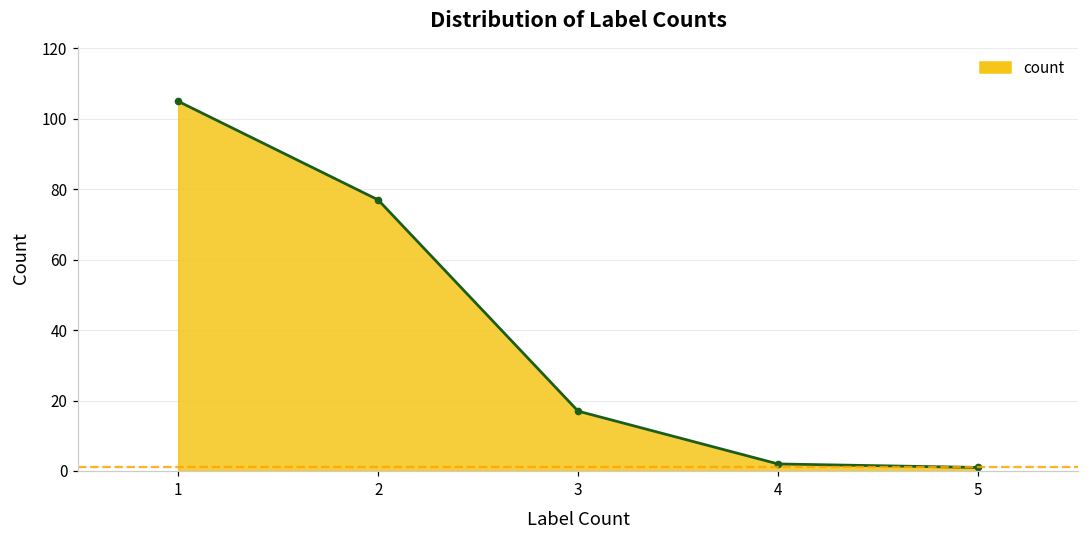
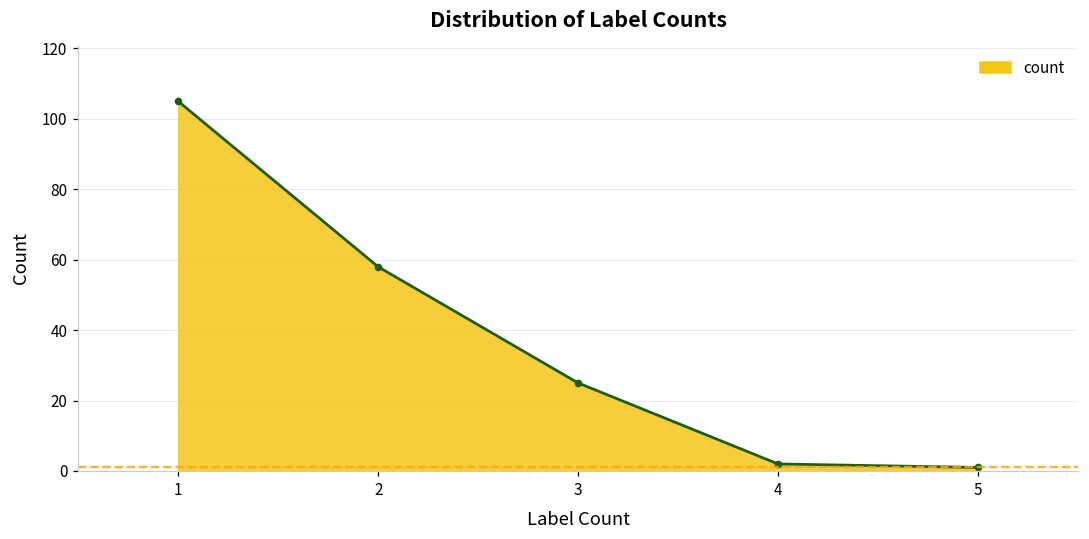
2: 77 -> 58
3: 17 -> 25
